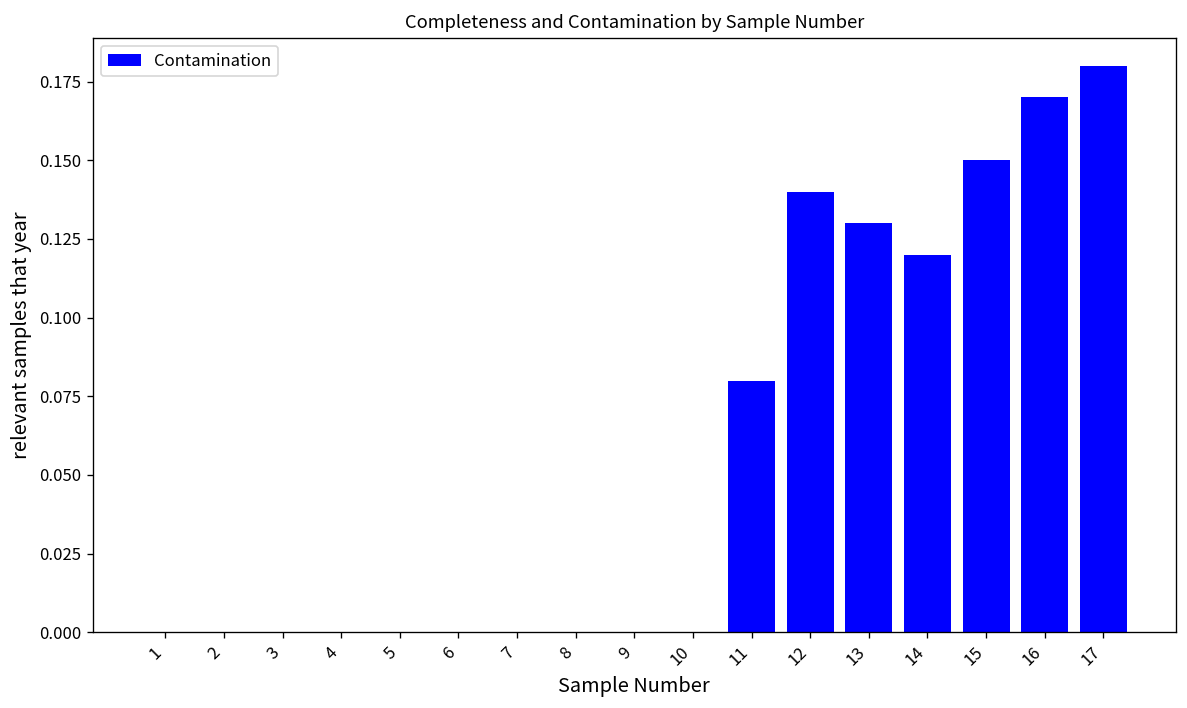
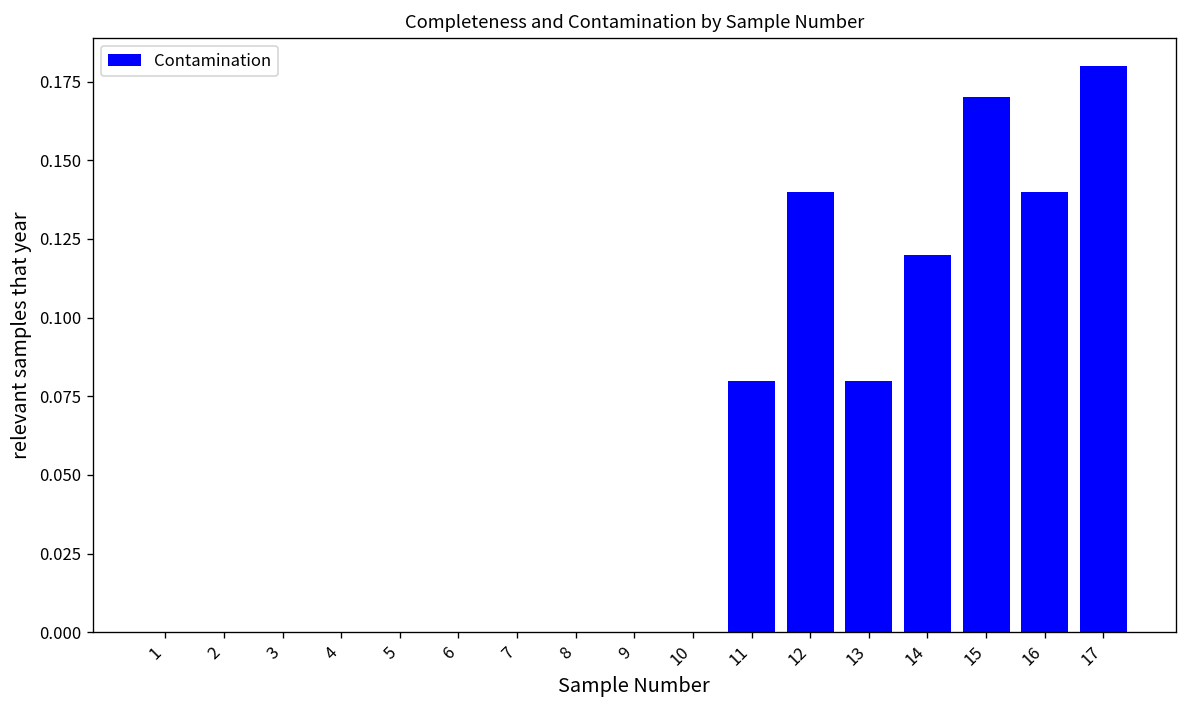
13: 0.13 -> 0.08
15: 0.15 -> 0.17
16: 0.17 -> 0.14
